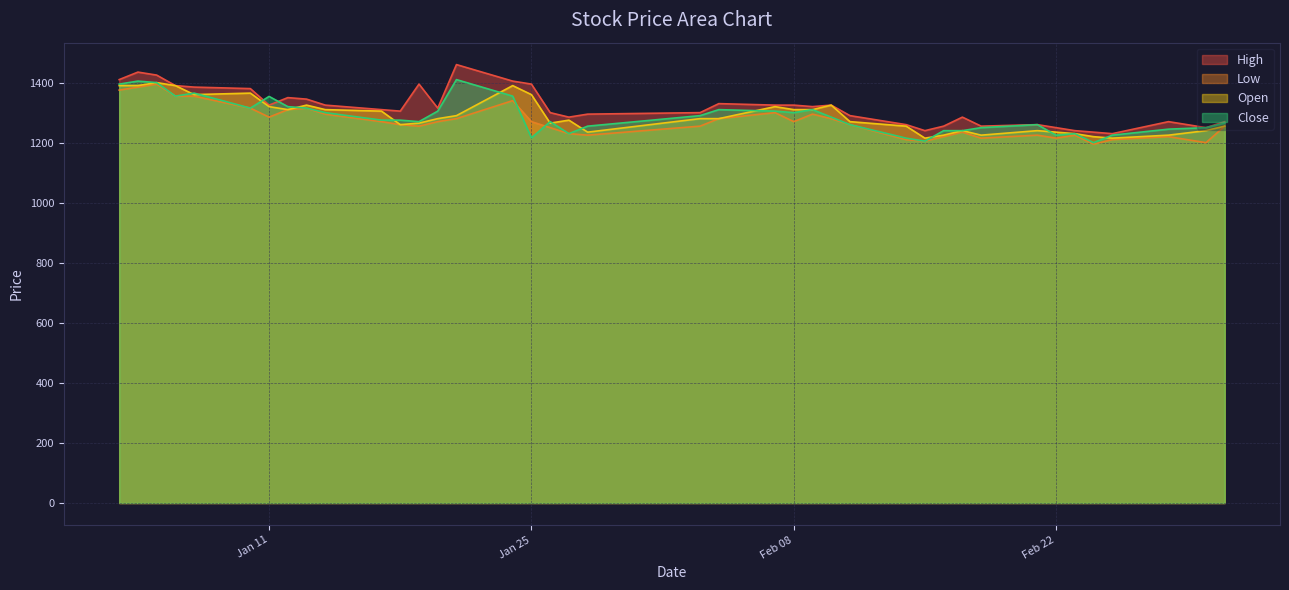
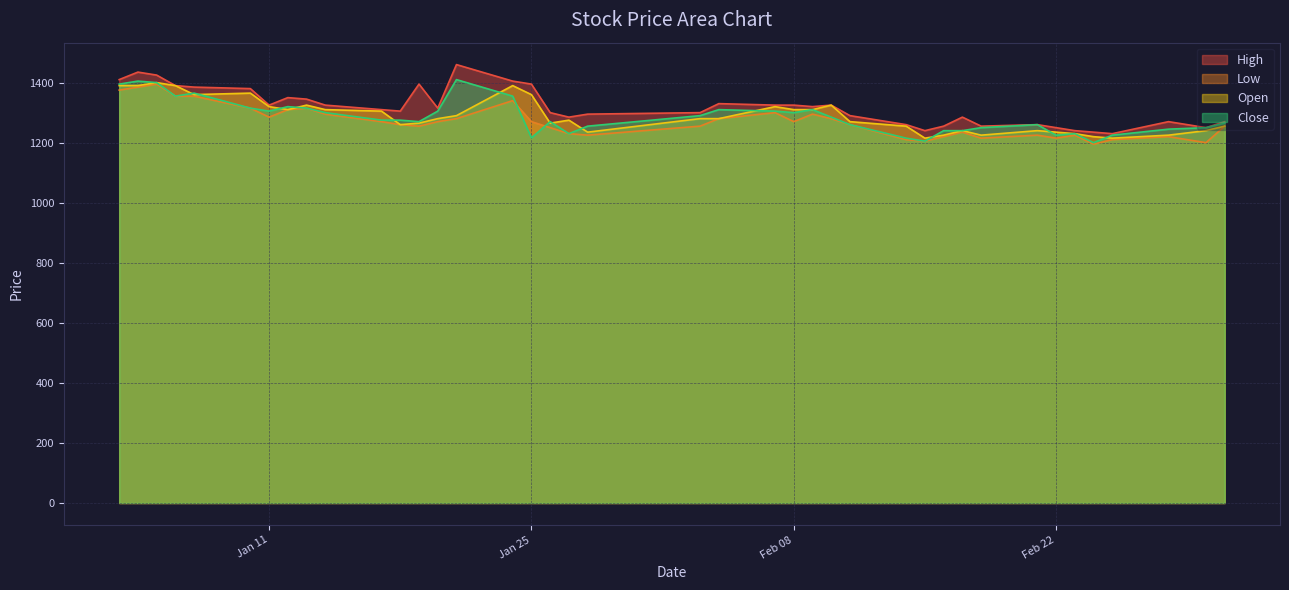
Close, Jan 11: 1350 -> 1310
